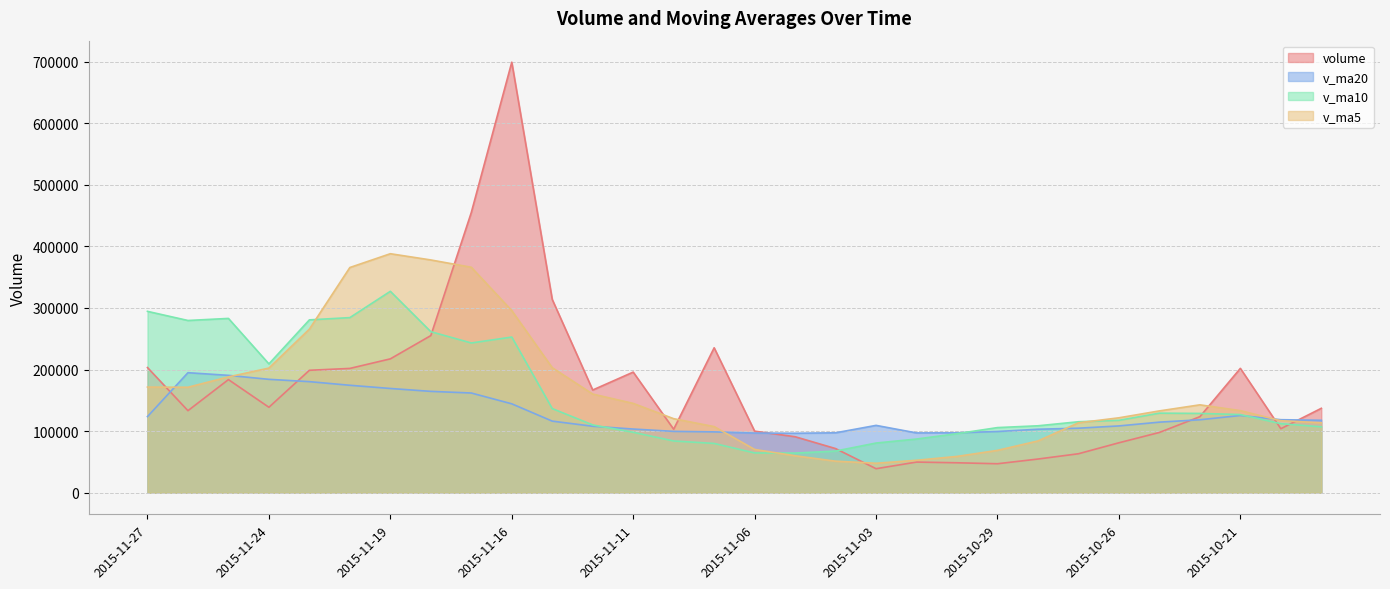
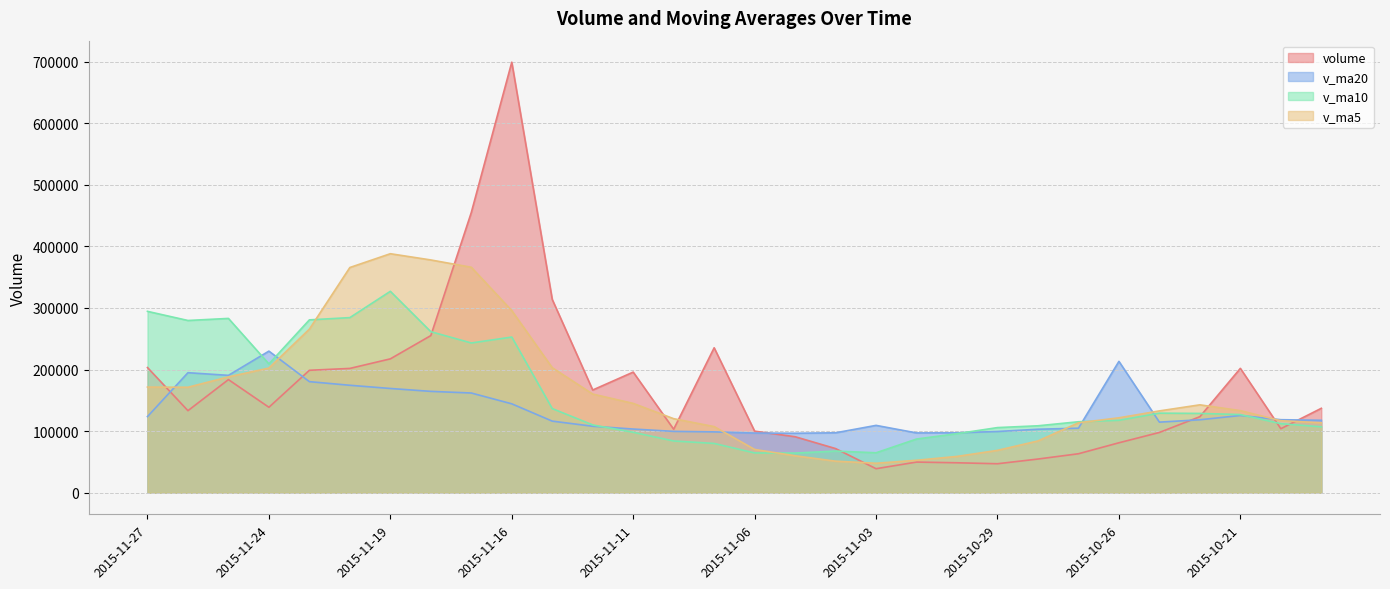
v_ma20, 2015-11-24: 180000 -> 230000
v_ma10, 2015-11-03: 80000 -> 60000
v_ma20, 2015-10-26: 110000 -> 210000
